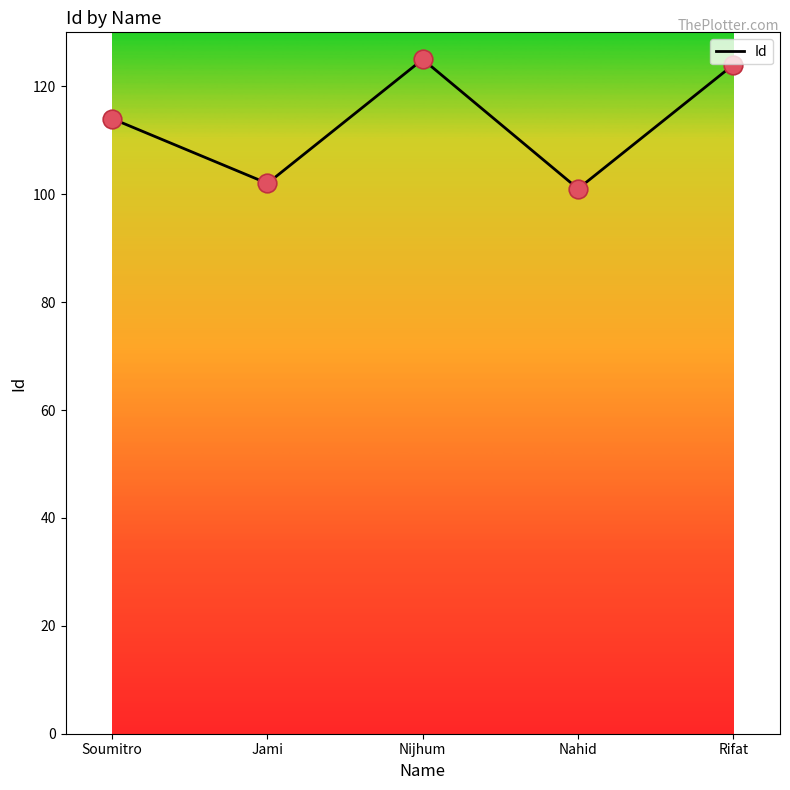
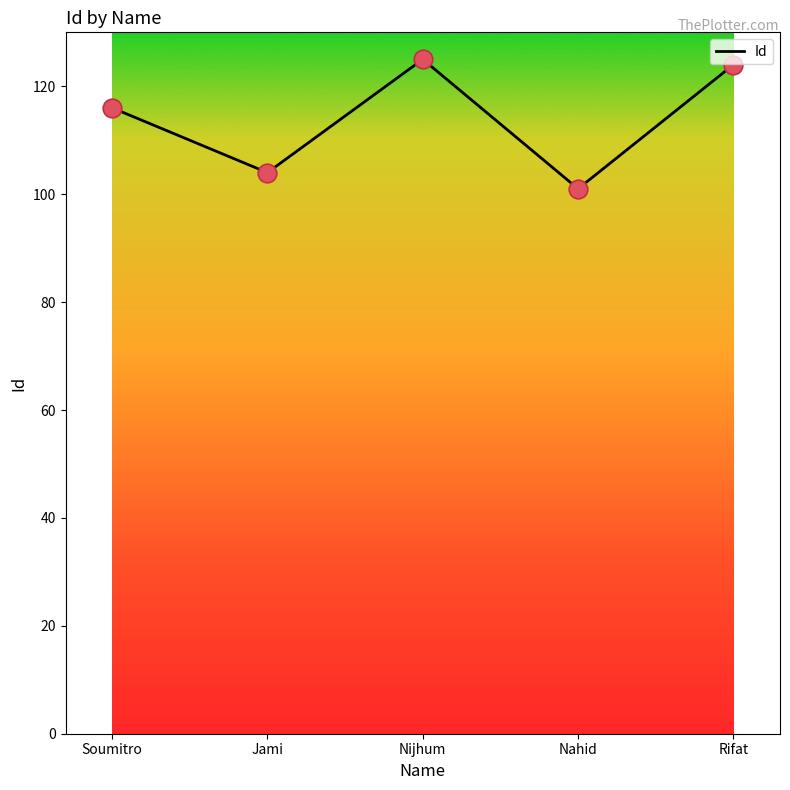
Soumitro: 114 -> 116
Jami: 102 -> 104
